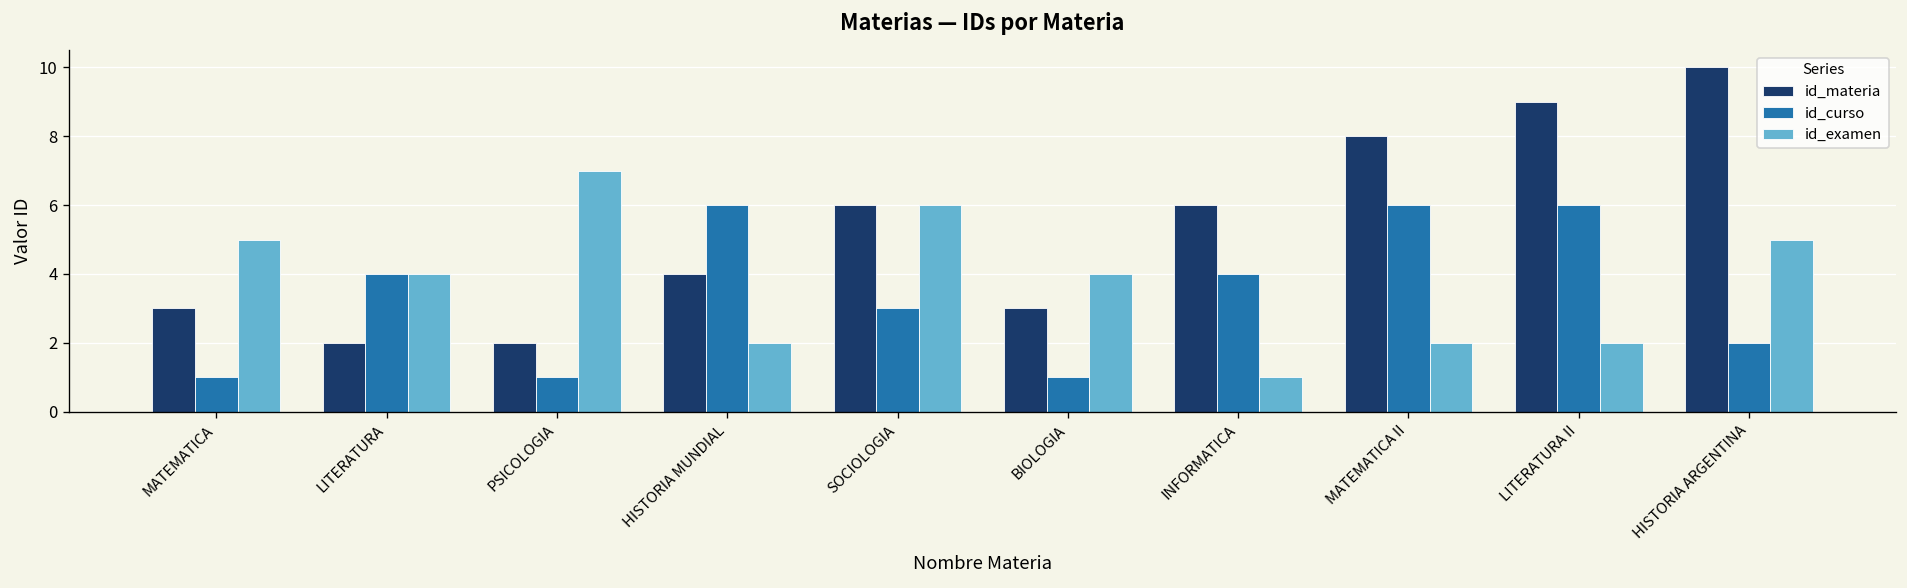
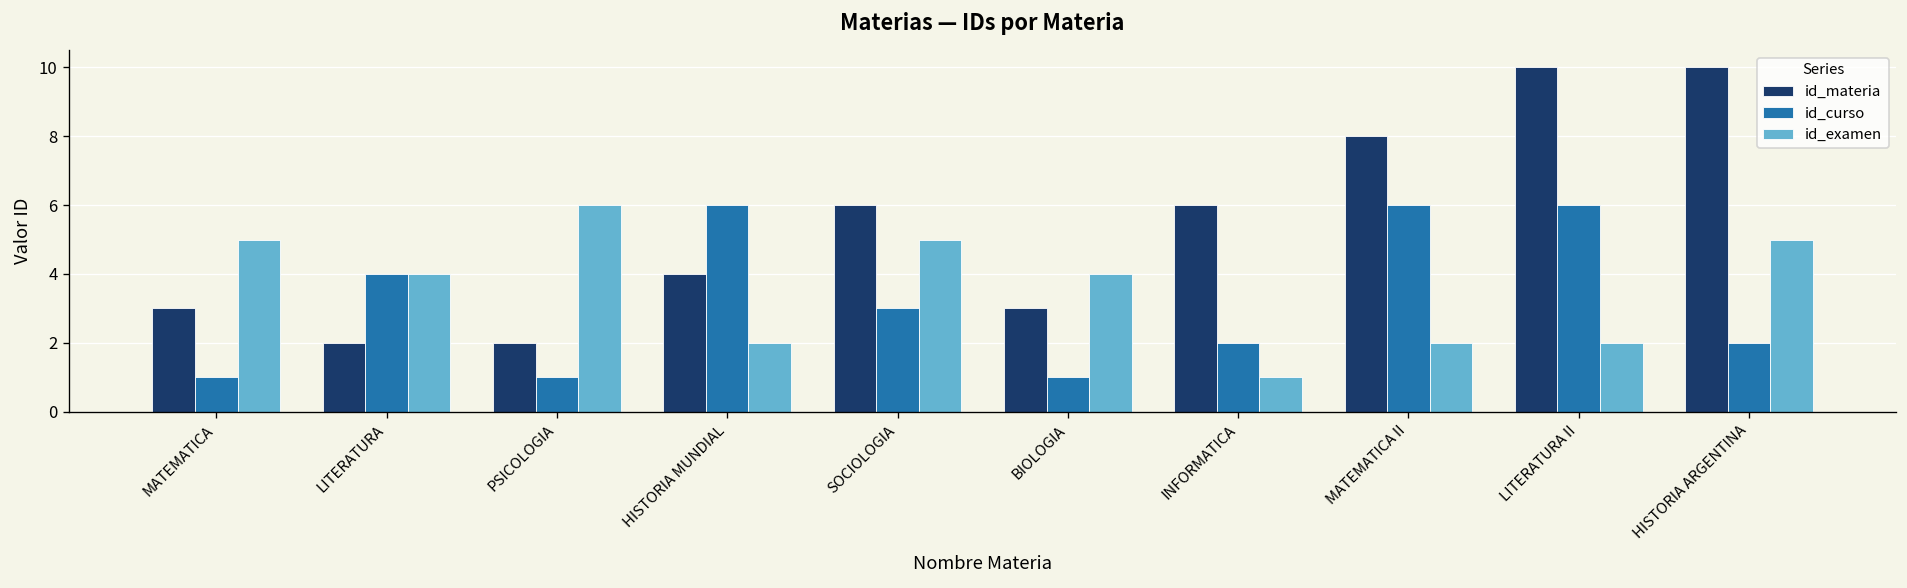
id_examen, PSICOLOGIA: 7 -> 6
id_examen, SOCIOLOGIA: 6 -> 5
id_curso, INFORMATICA: 4 -> 2
id_materia, LITERATURA II: 9 -> 10
